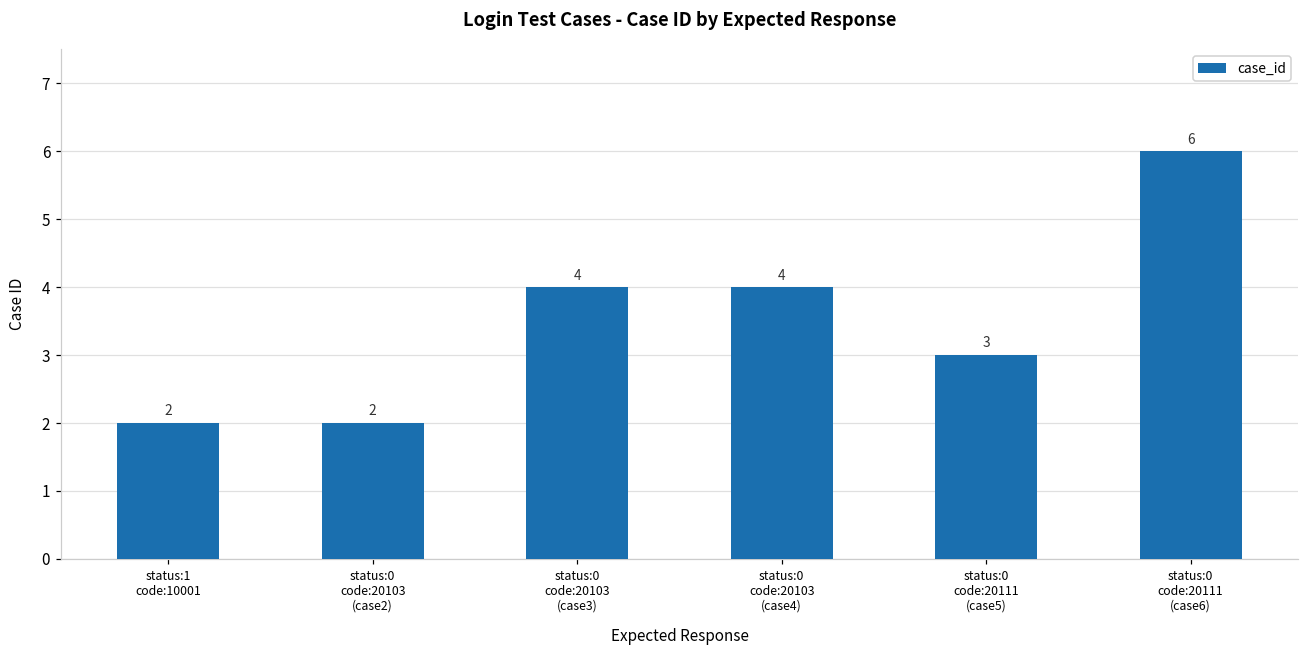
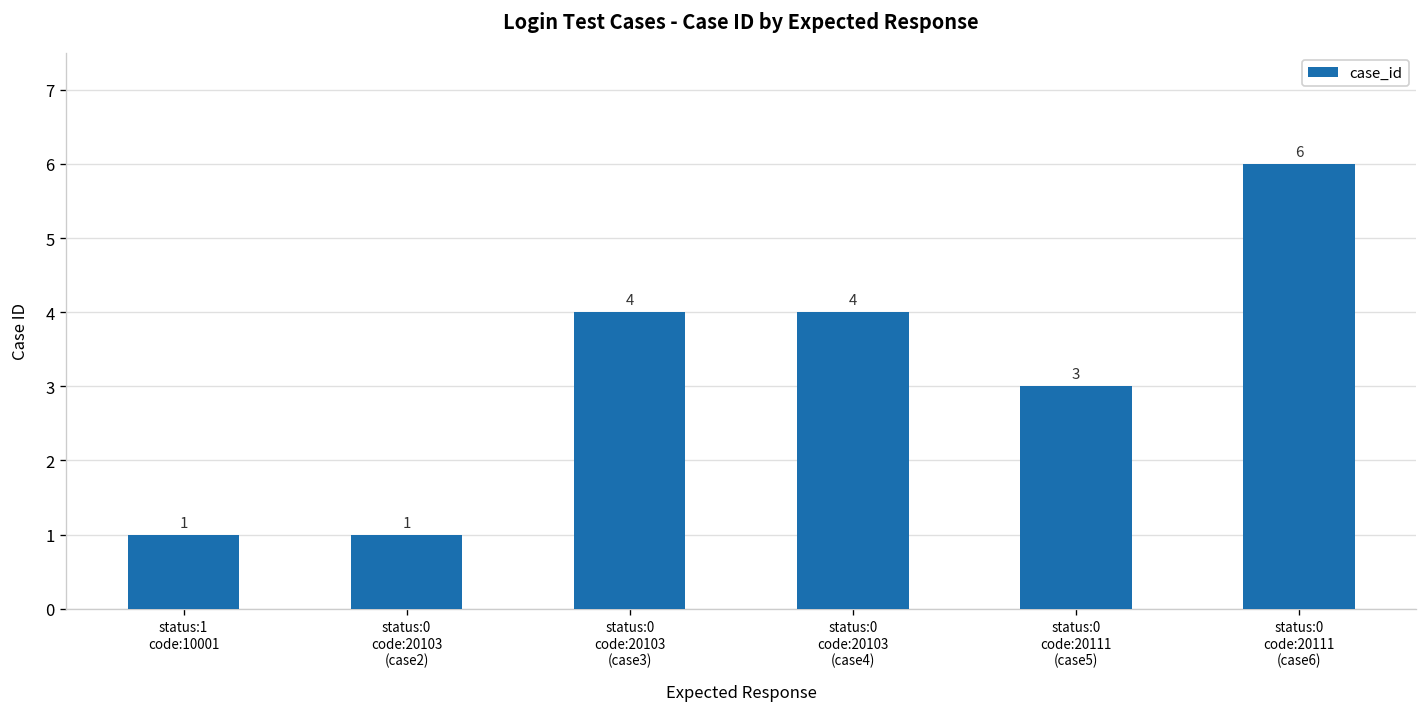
status:1 code:10001: 2 -> 1
status:0 code:20103 (case2): 2 -> 1
